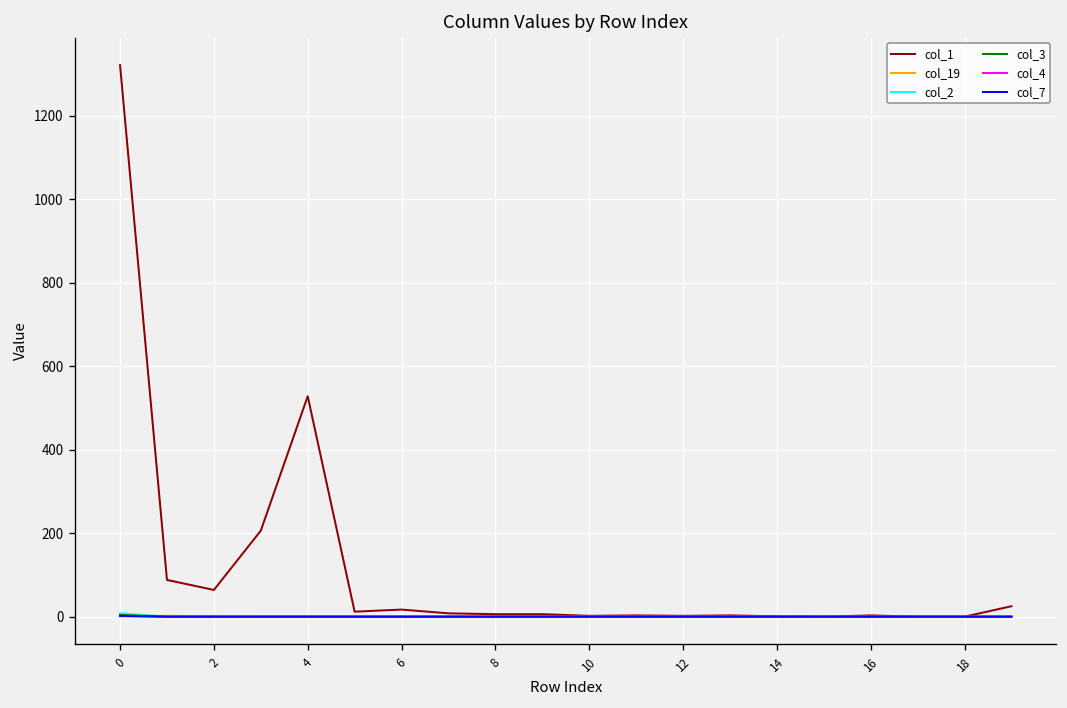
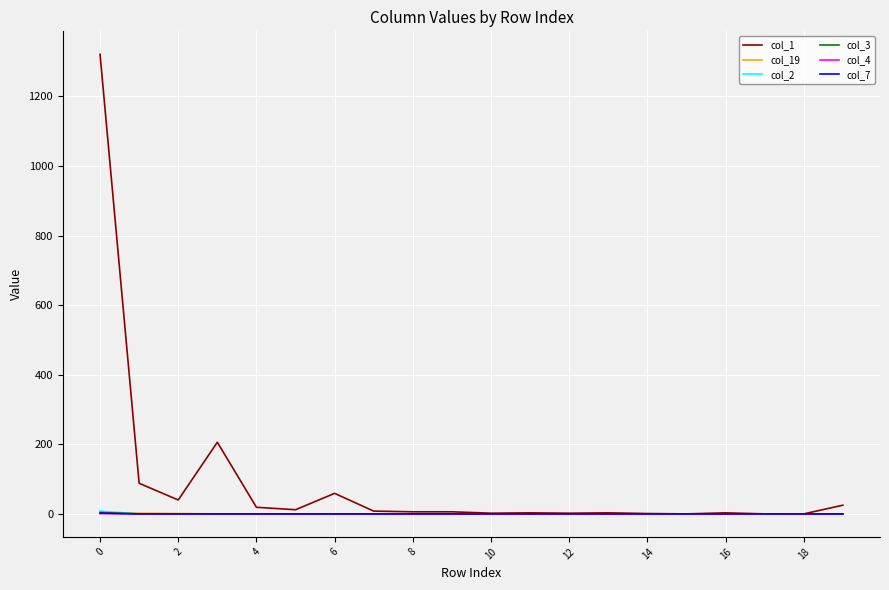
col_1, 2: 60 -> 40
col_1, 4: 530 -> 20
col_1, 6: 20 -> 60
